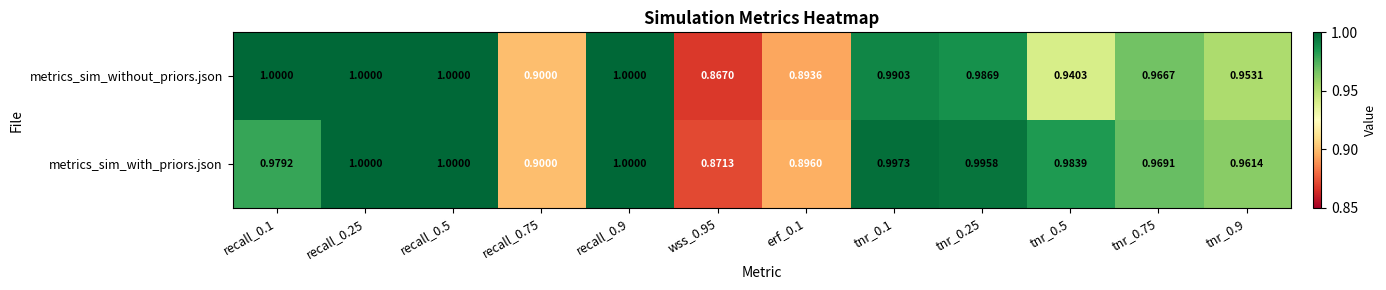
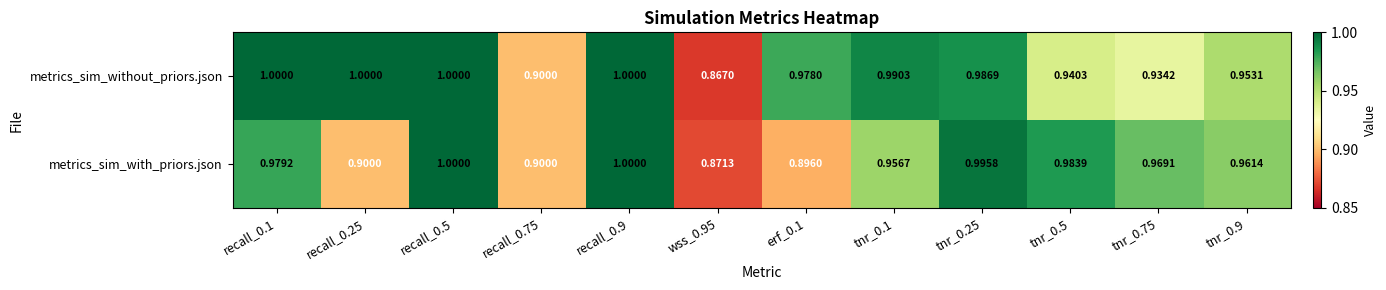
metrics_sim_without_priors.json, erf_0.1: 0.8936 -> 0.9780
metrics_sim_without_priors.json, tnr_0.75: 0.9667 -> 0.9342
metrics_sim_with_priors.json, recall_0.25: 1.0000 -> 0.9000
metrics_sim_with_priors.json, tnr_0.1: 0.9973 -> 0.9567
